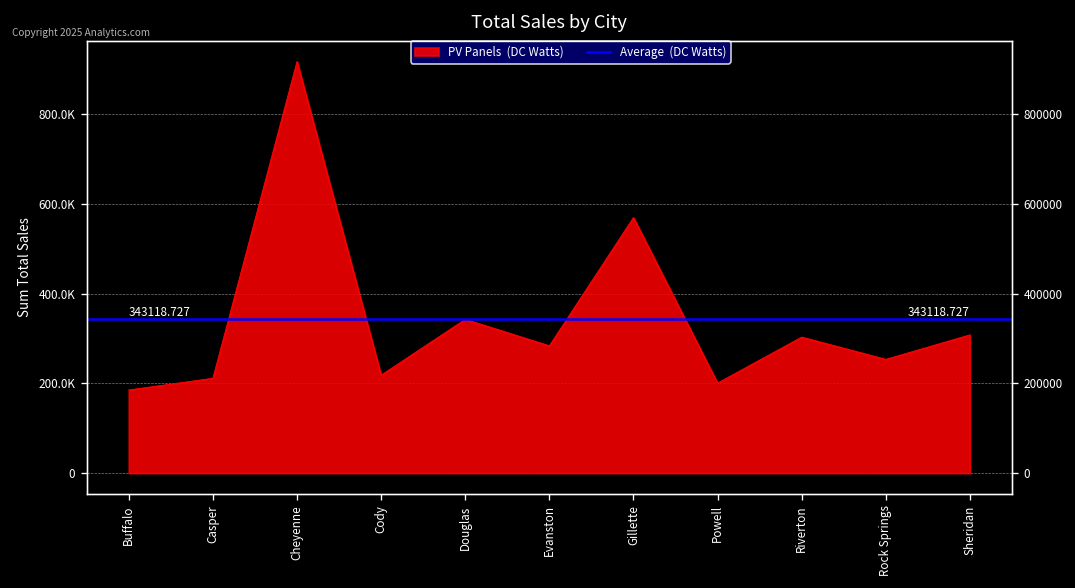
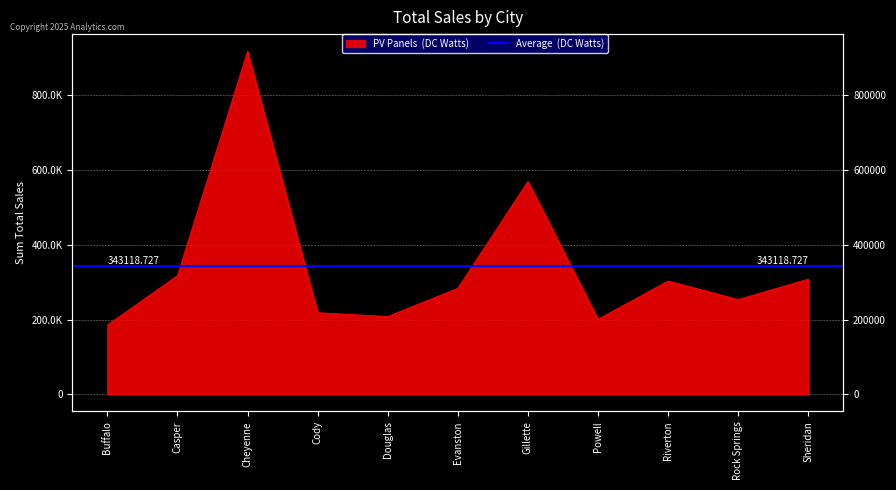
Casper: 210000 -> 320000
Douglas: 340000 -> 210000
